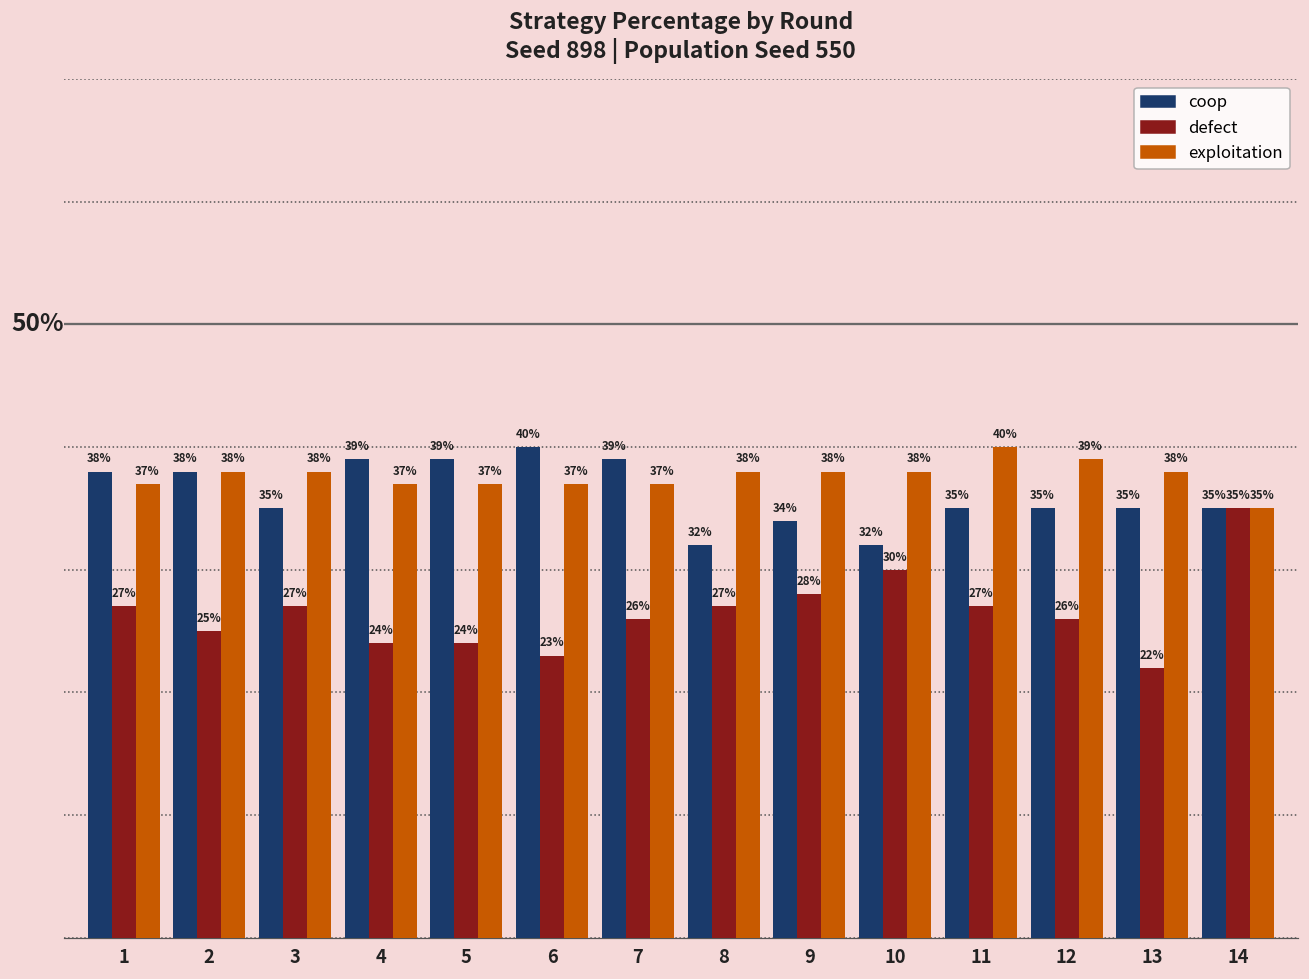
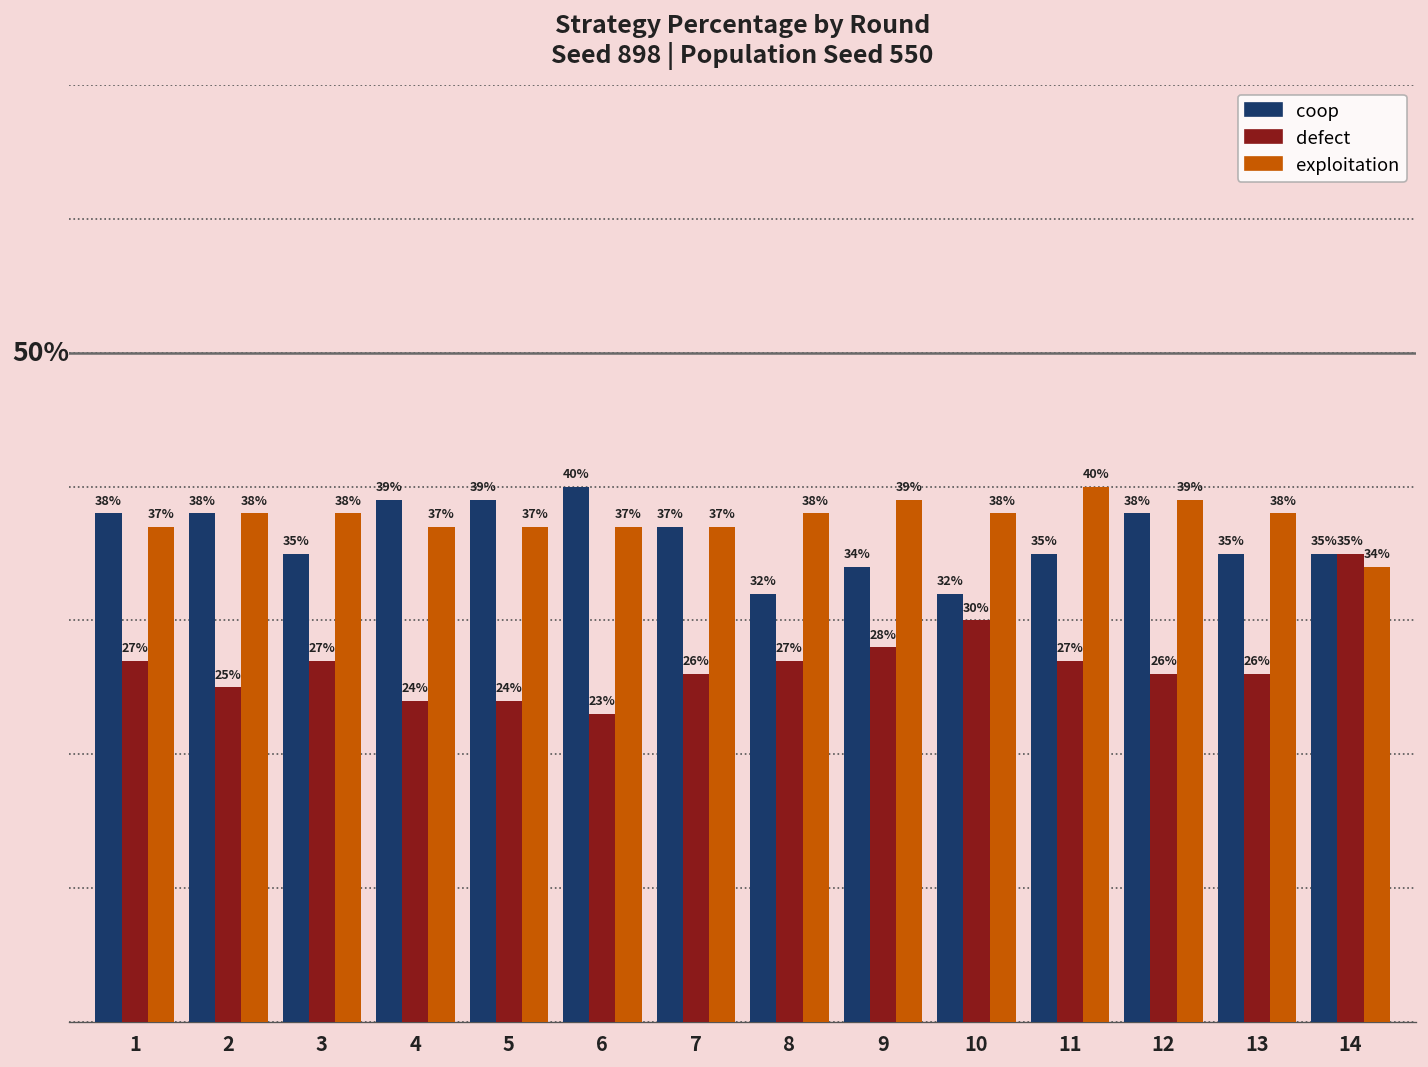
coop, 7: 39% -> 37%
exploitation, 9: 38% -> 39%
coop, 12: 35% -> 38%
defect, 13: 22% -> 26%
exploitation, 14: 35% -> 34%
